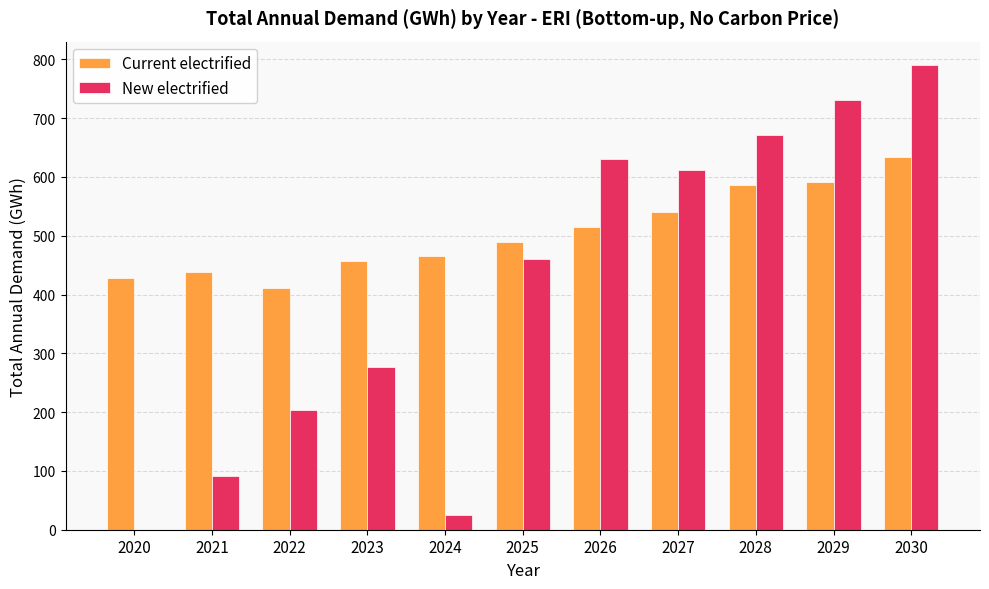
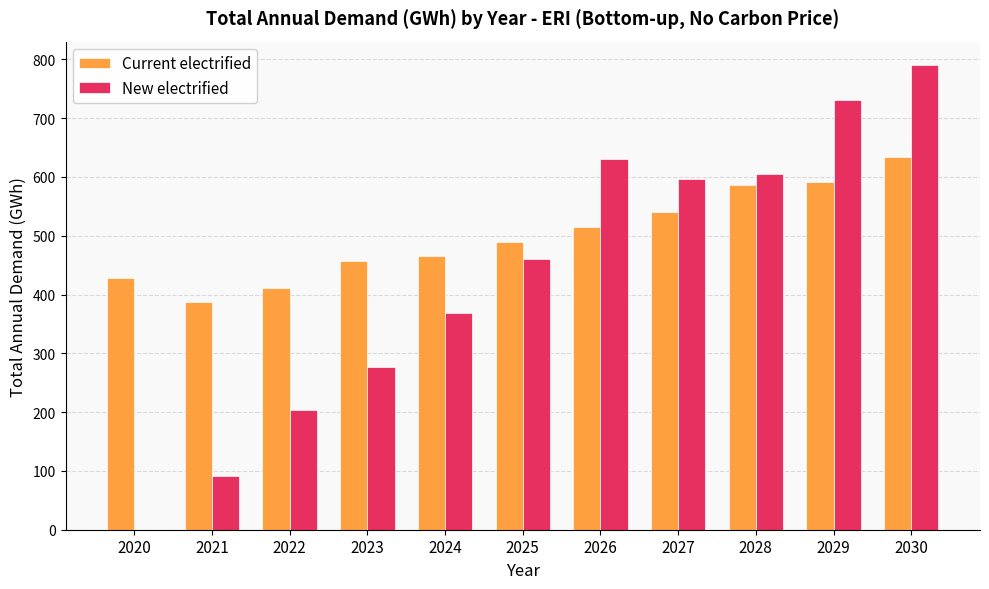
Current electrified, 2021: 440 -> 390
New electrified, 2024: 30 -> 370
New electrified, 2027: 610 -> 600
New electrified, 2028: 670 -> 600
